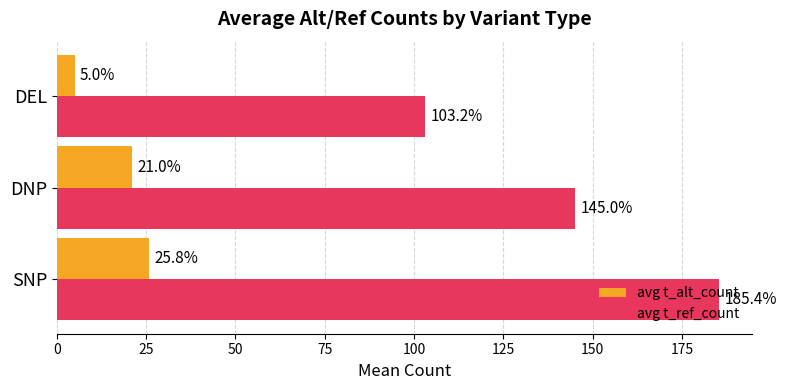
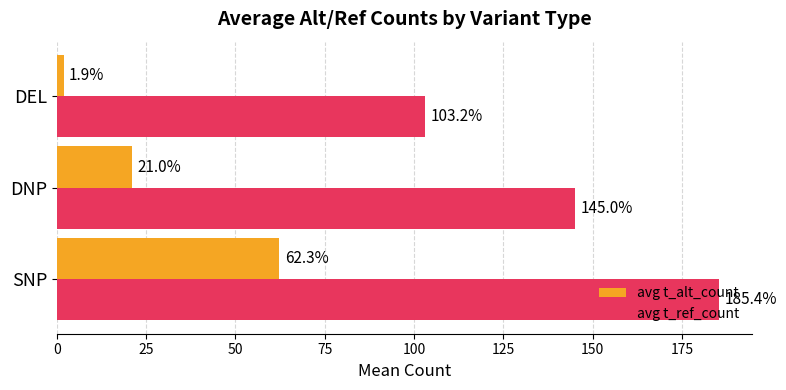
avg t_alt_count, DEL: 5.0% -> 1.9%
avg t_alt_count, SNP: 25.8% -> 62.3%
